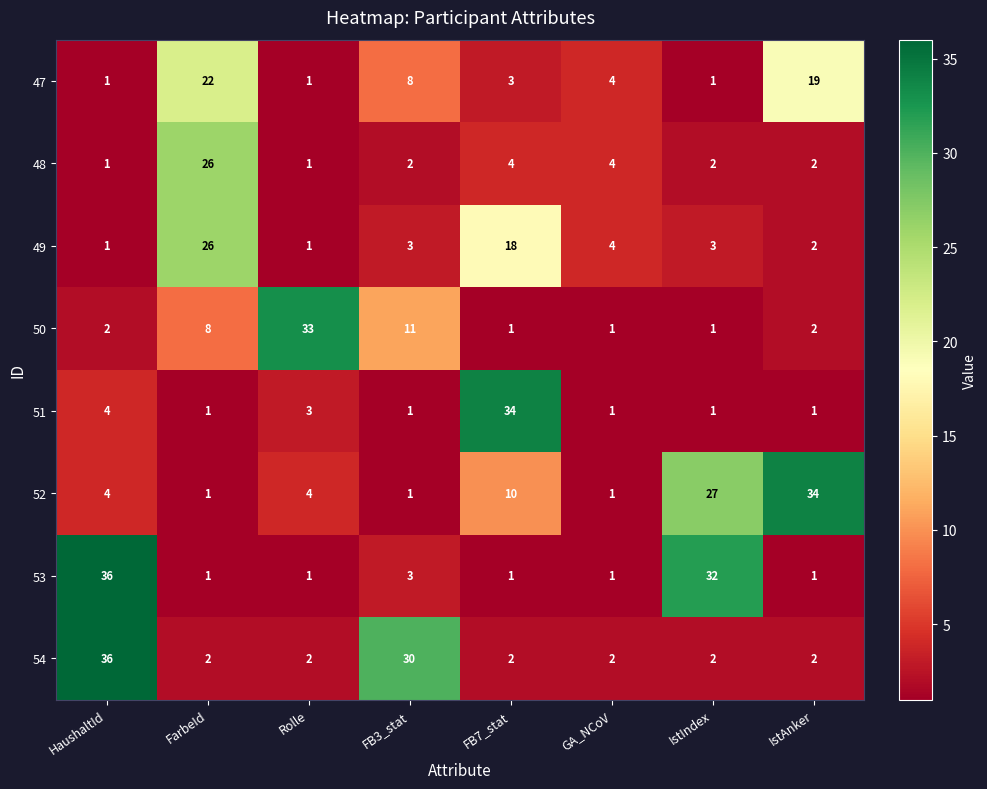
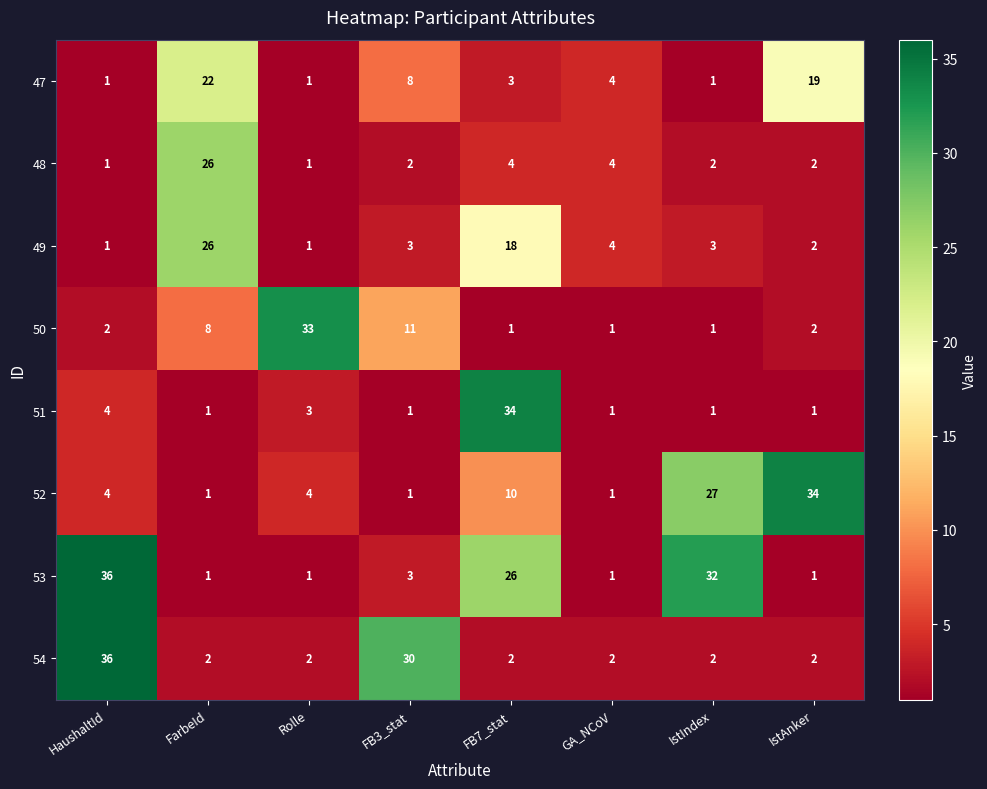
53, FB7_stat: 1 -> 26
